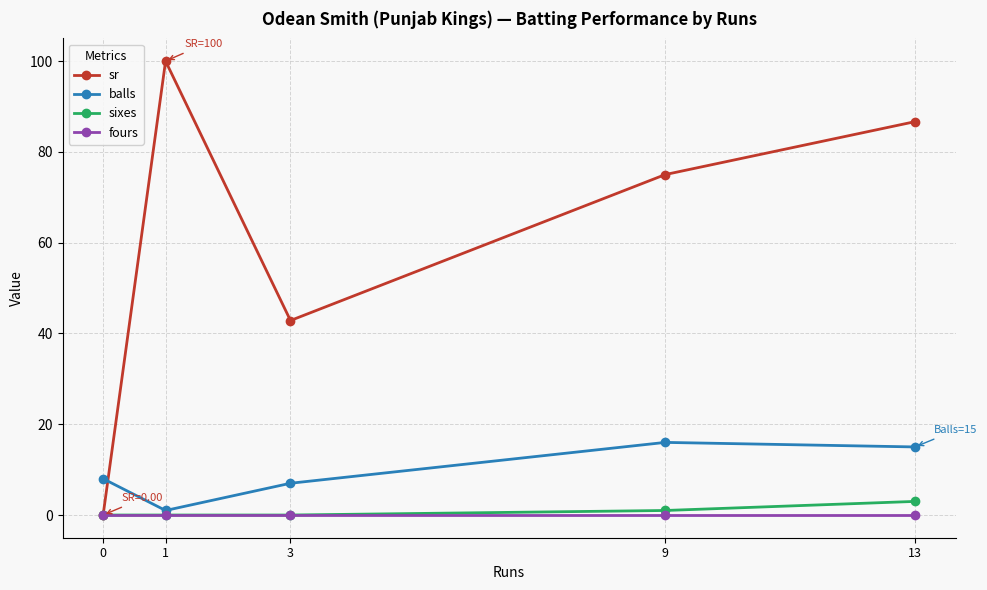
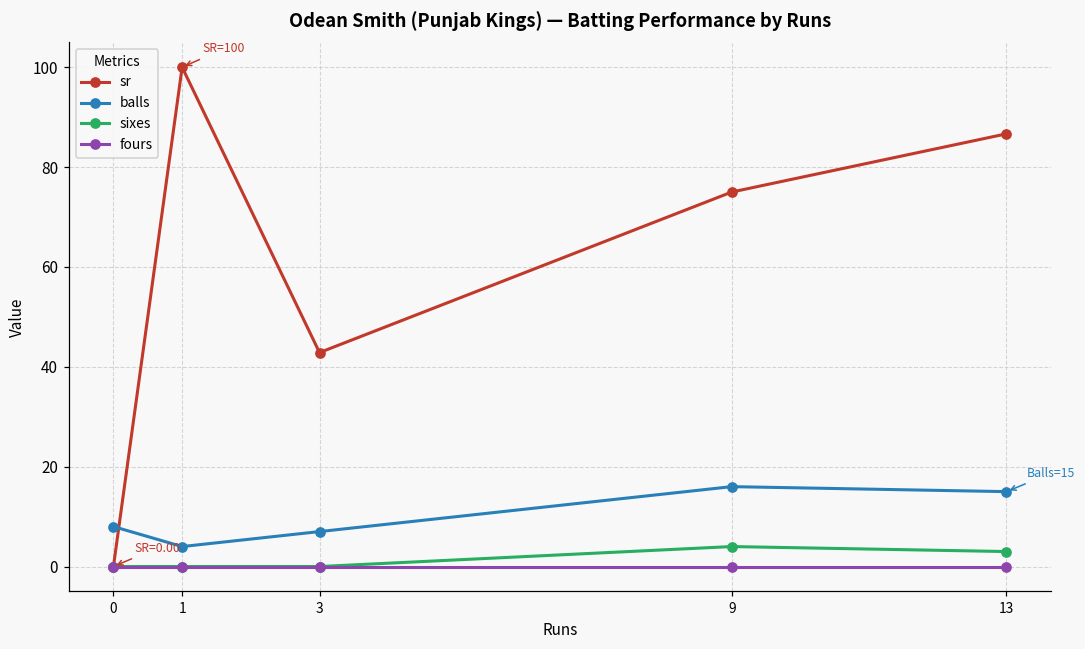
balls, 1: 1 -> 4
sixes, 9: 1 -> 4
